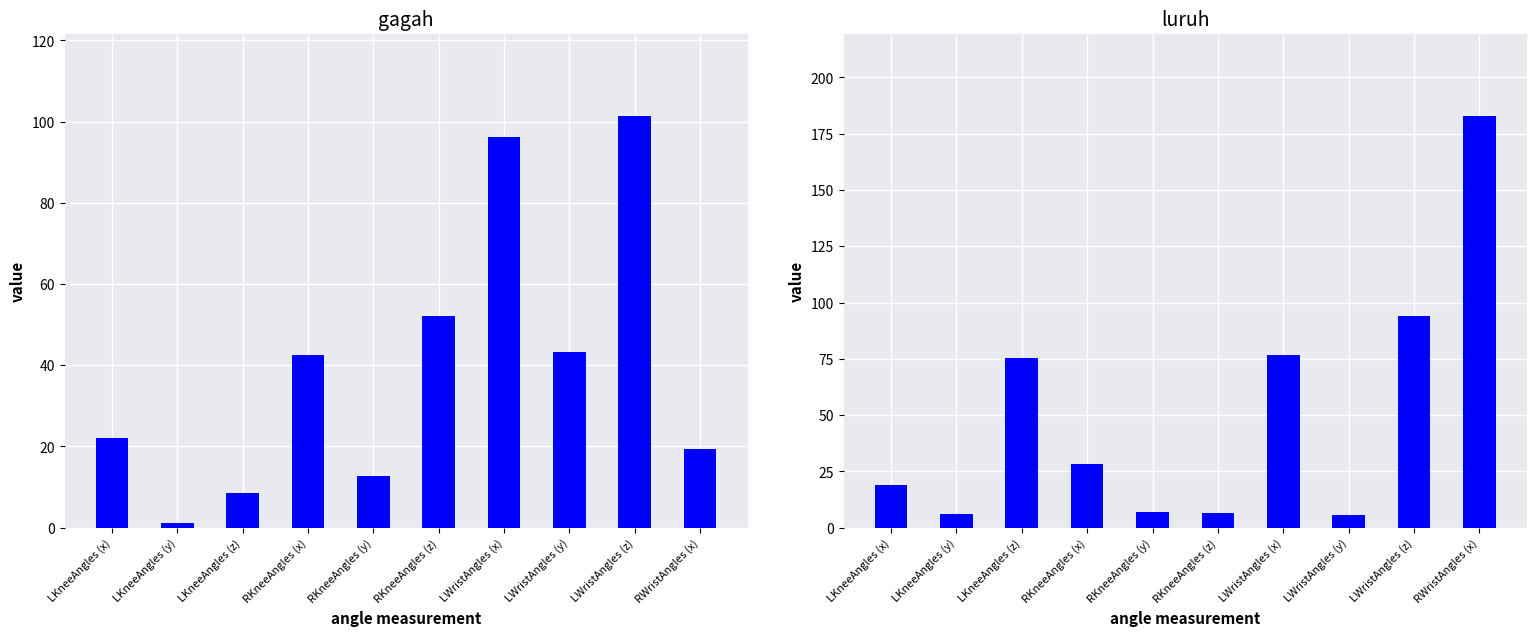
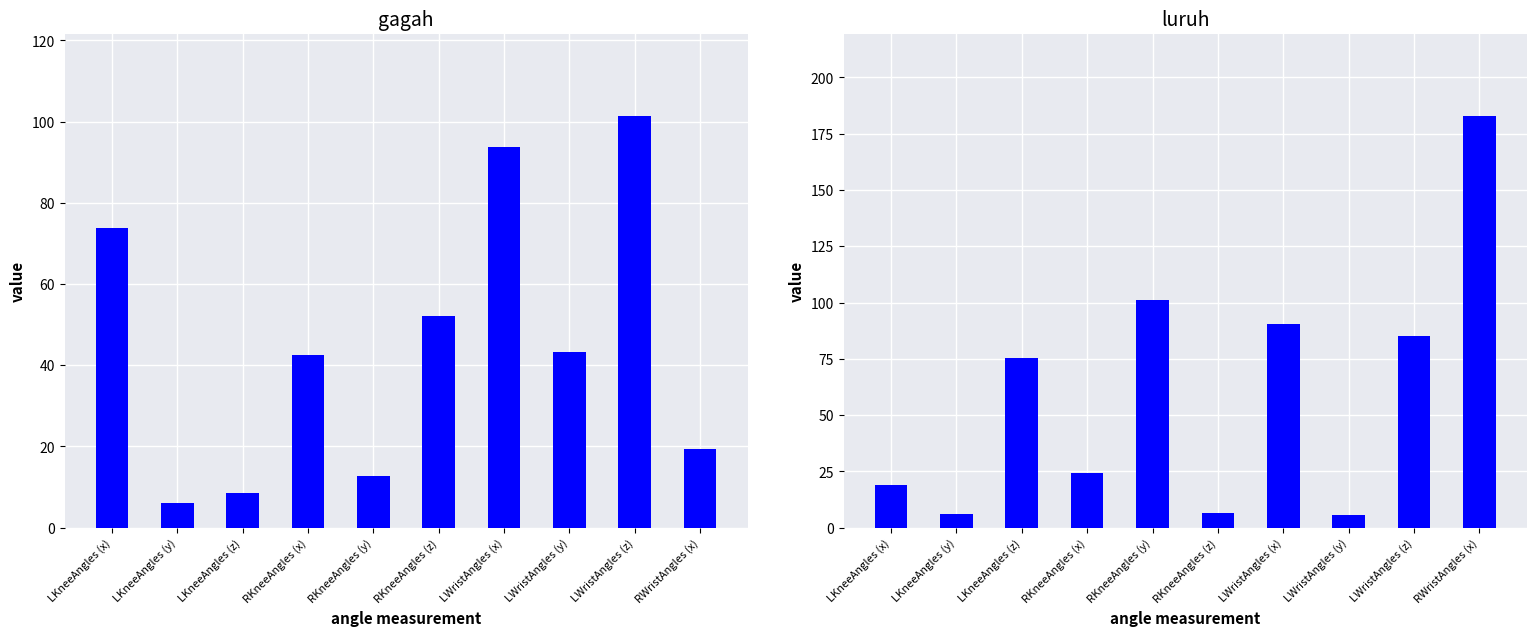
gagah, LKneeAngles (x): 22 -> 74
gagah, LKneeAngles (y): 1 -> 6
gagah, LWristAngles (x): 96 -> 94
luruh, RKneeAngles (x): 28 -> 25
luruh, RKneeAngles (y): 7 -> 101
luruh, LWristAngles (x): 77 -> 90
luruh, LWristAngles (z): 94 -> 85
